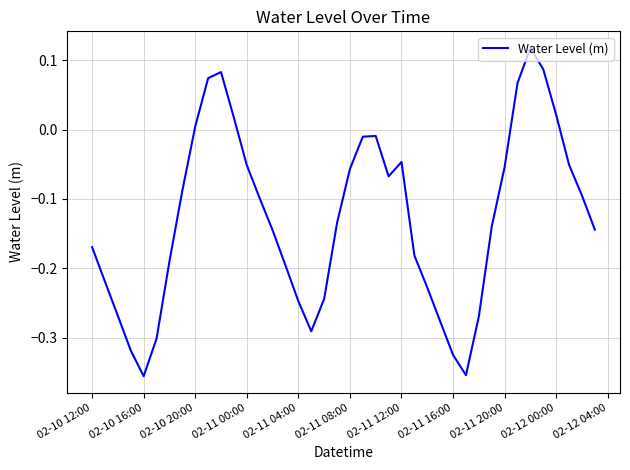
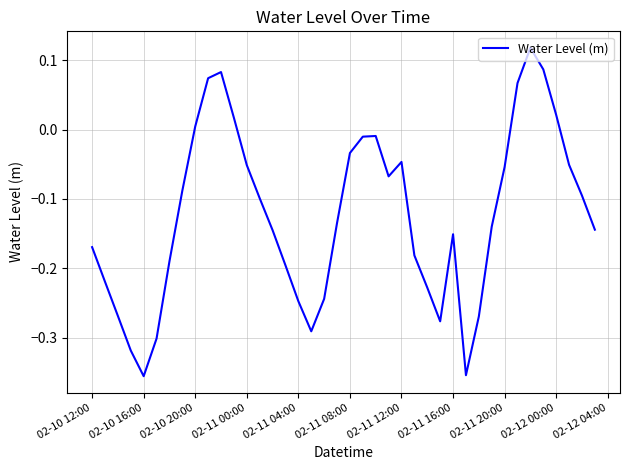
02-11 08:00: -0.06 -> -0.03
02-11 16:00: -0.32 -> -0.15
